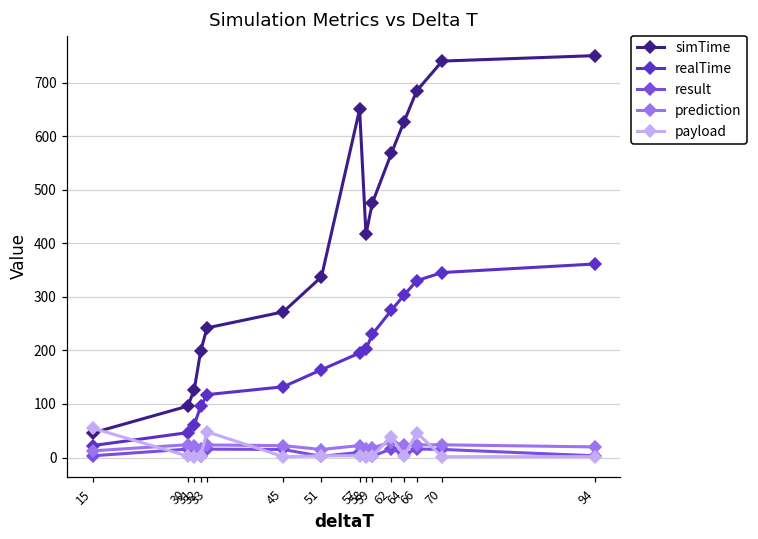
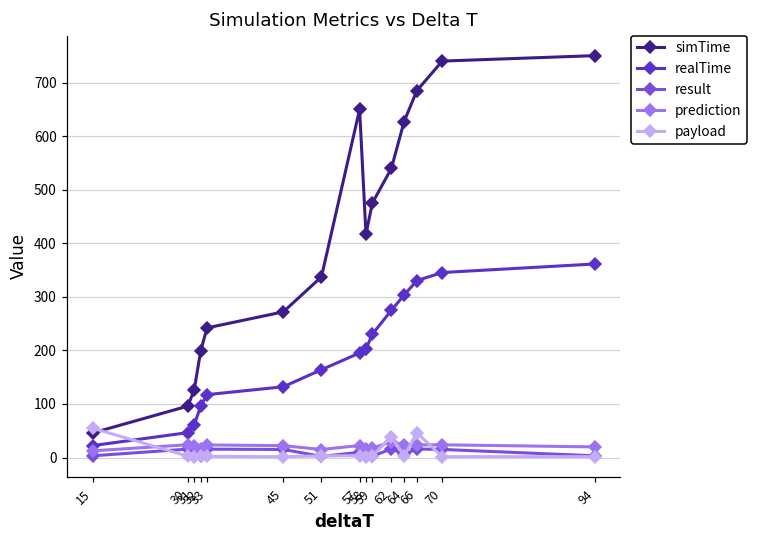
payload, 33: 50 -> 0
simTime, 62: 570 -> 540
